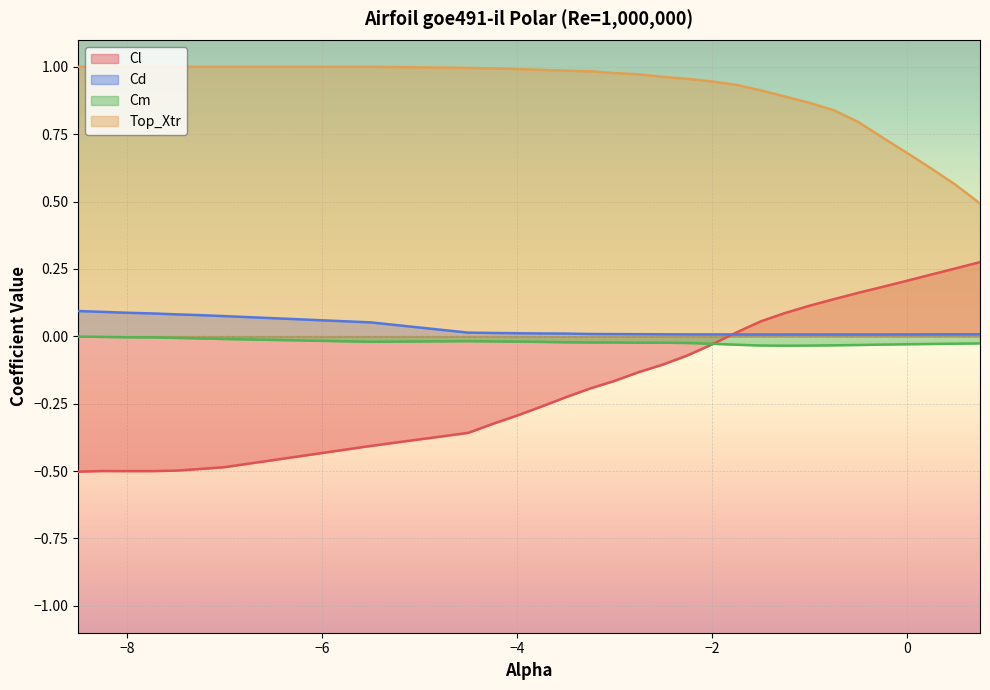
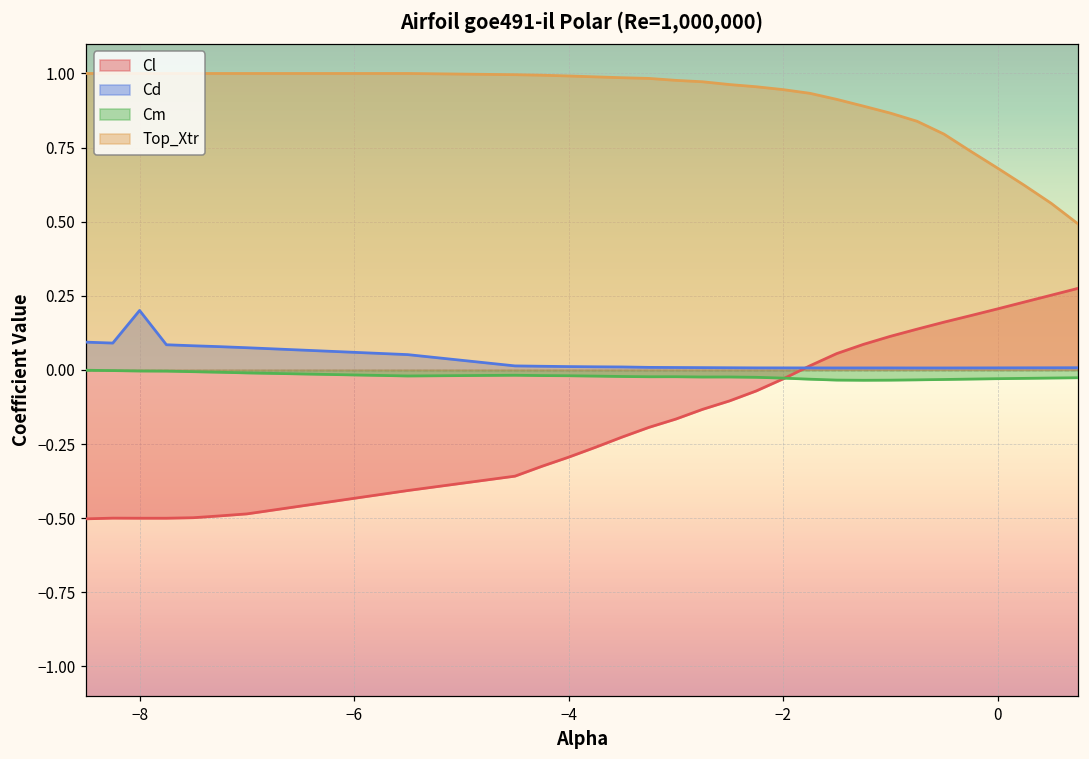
Cd, −8: 0.09 -> 0.20
